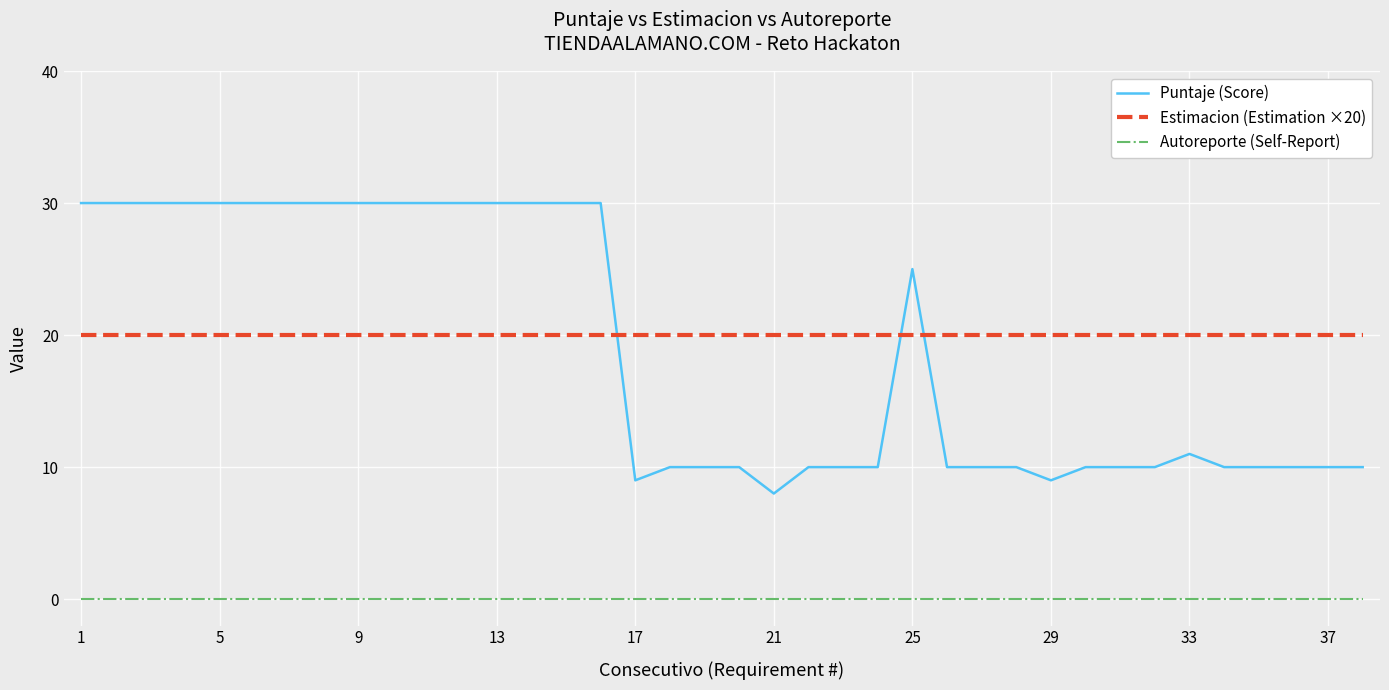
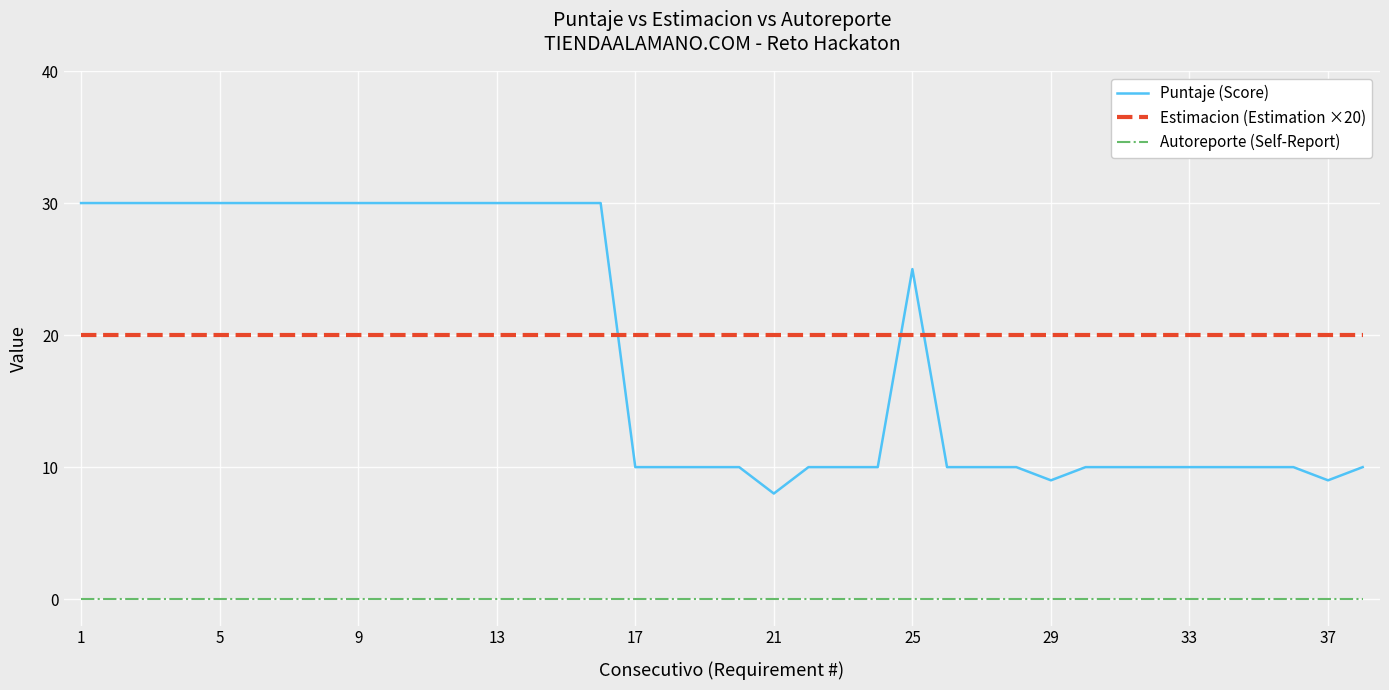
Puntaje (Score), 17: 9 -> 10
Puntaje (Score), 33: 11 -> 10
Puntaje (Score), 37: 10 -> 9
